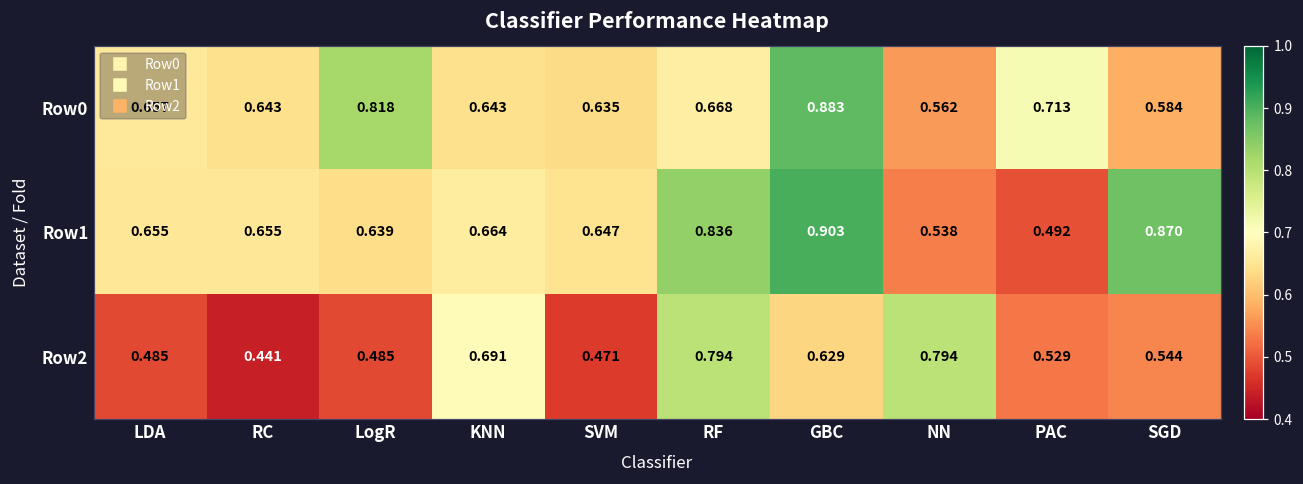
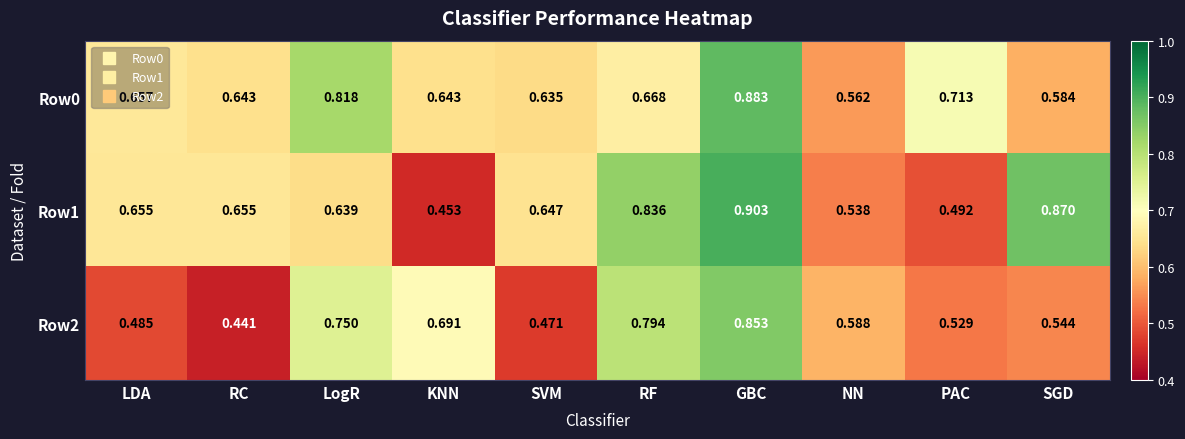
Row1, KNN: 0.664 -> 0.453
Row2, LogR: 0.485 -> 0.750
Row2, GBC: 0.629 -> 0.853
Row2, NN: 0.794 -> 0.588
